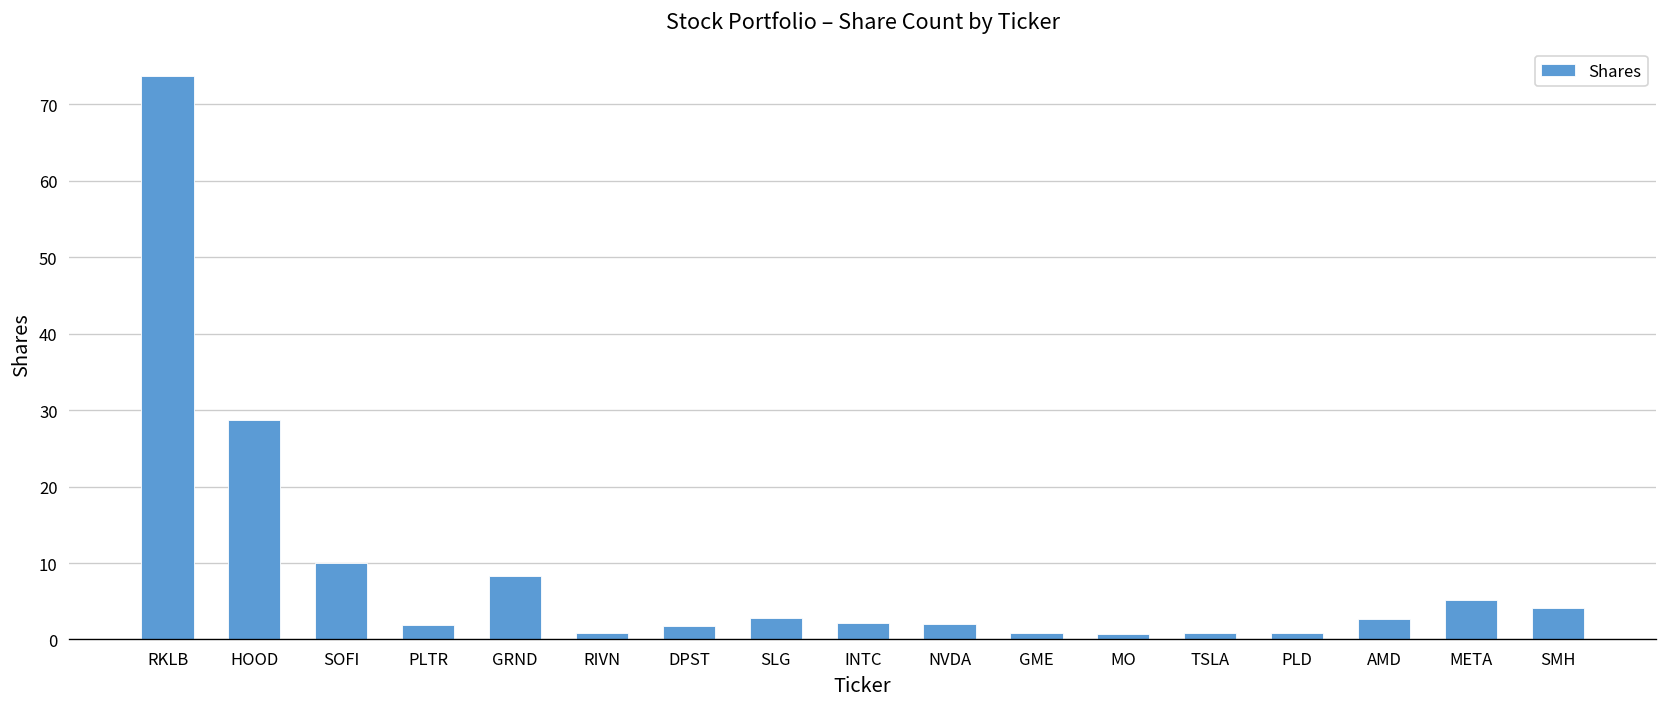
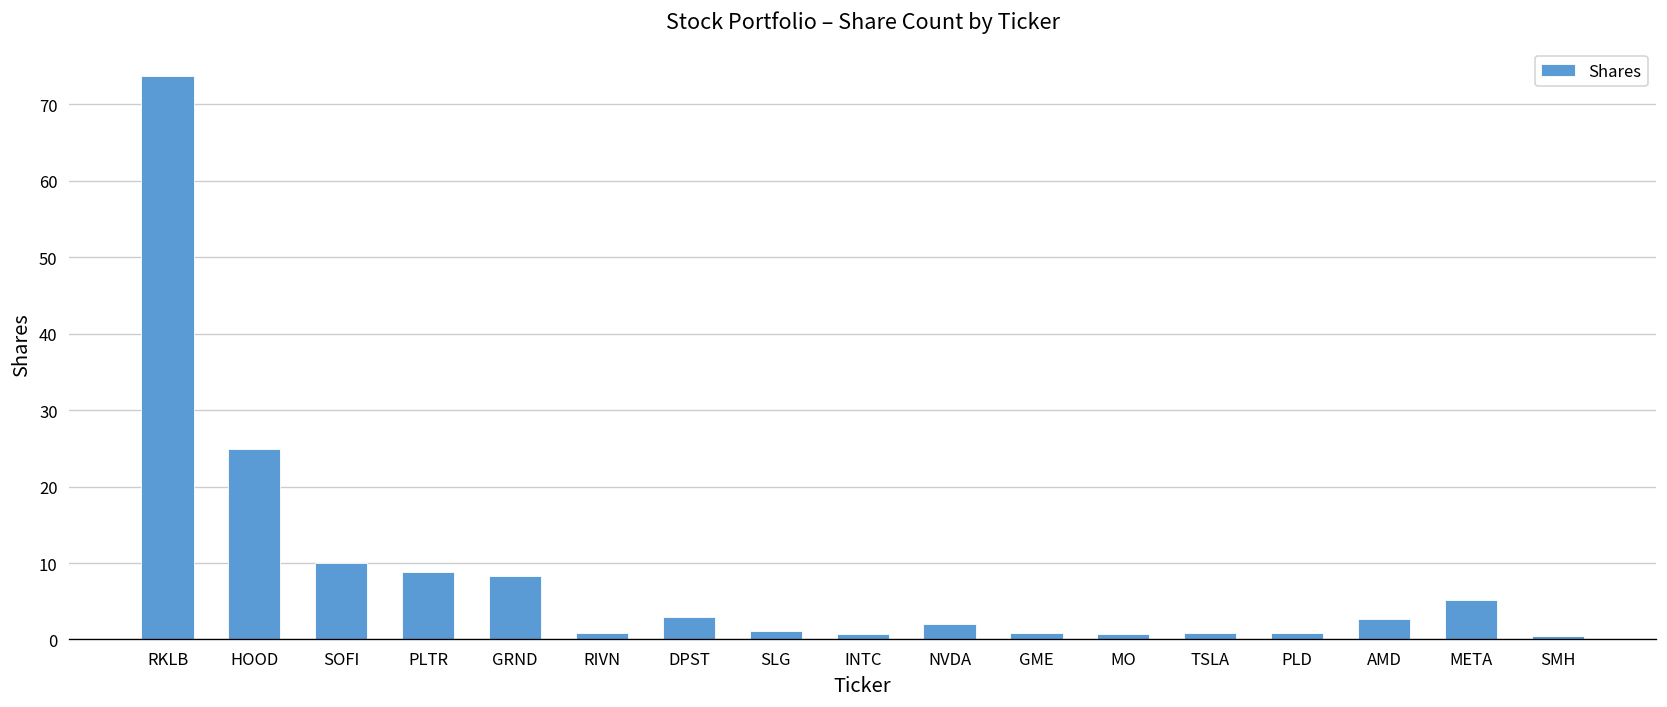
HOOD: 29 -> 25
PLTR: 2 -> 9
DPST: 2 -> 3
SLG: 3 -> 1
INTC: 2 -> 1
SMH: 4 -> 0
